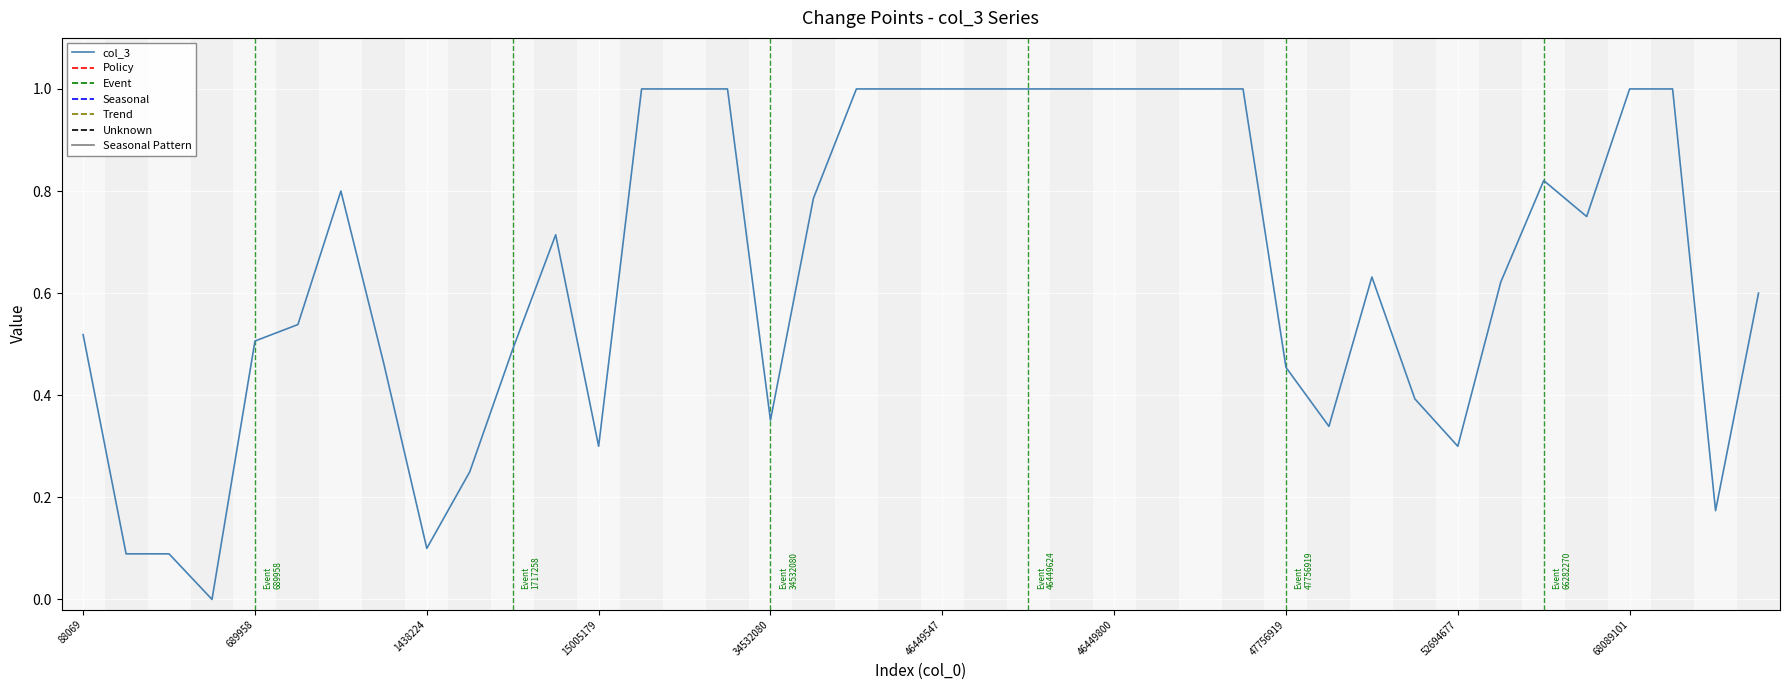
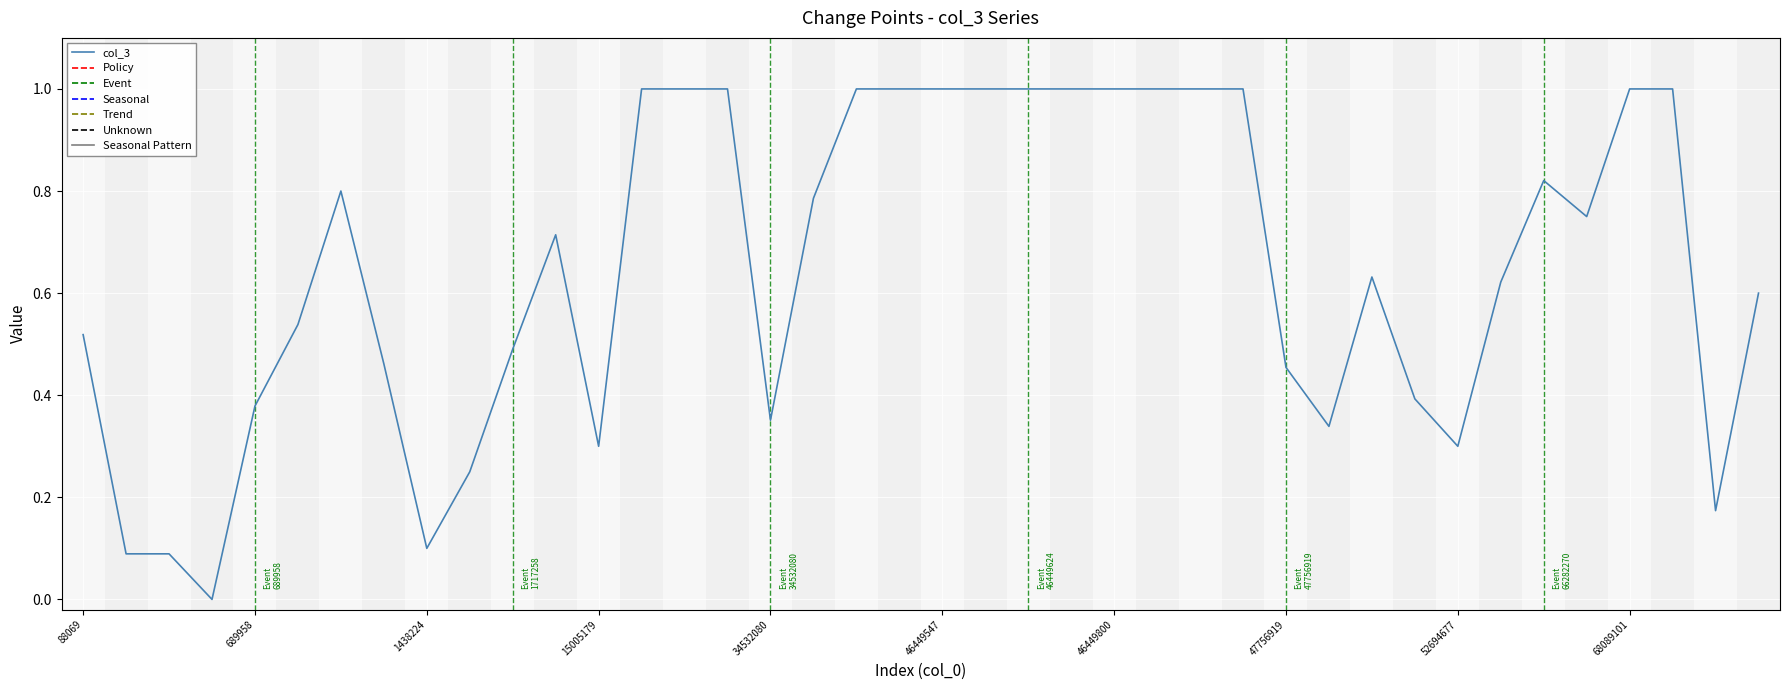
689958: 0.51 -> 0.38
